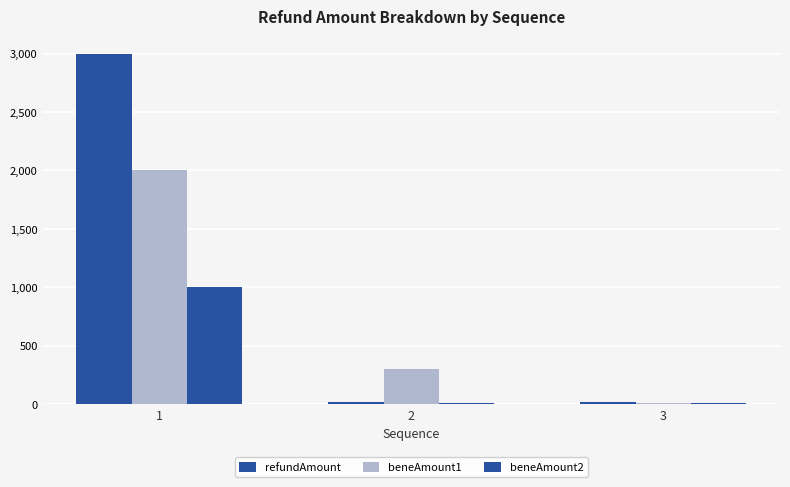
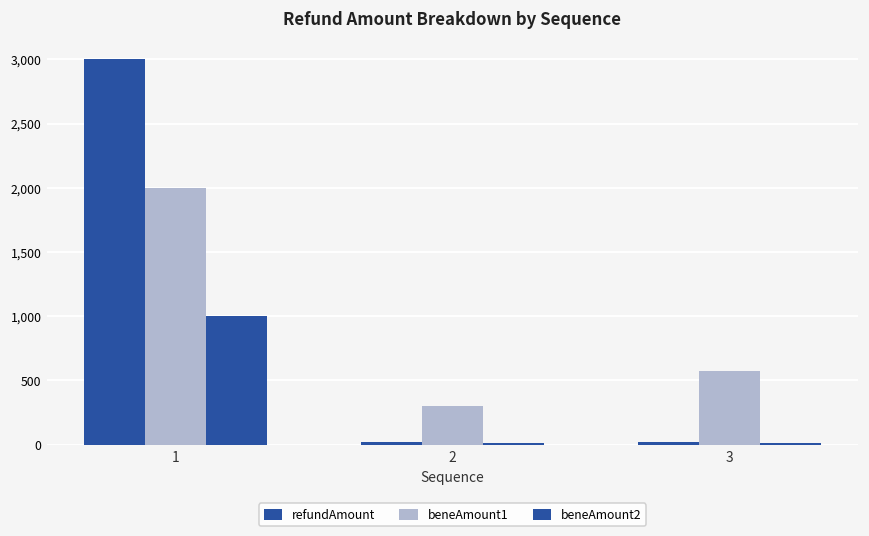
beneAmount1, 3: 10 -> 570
